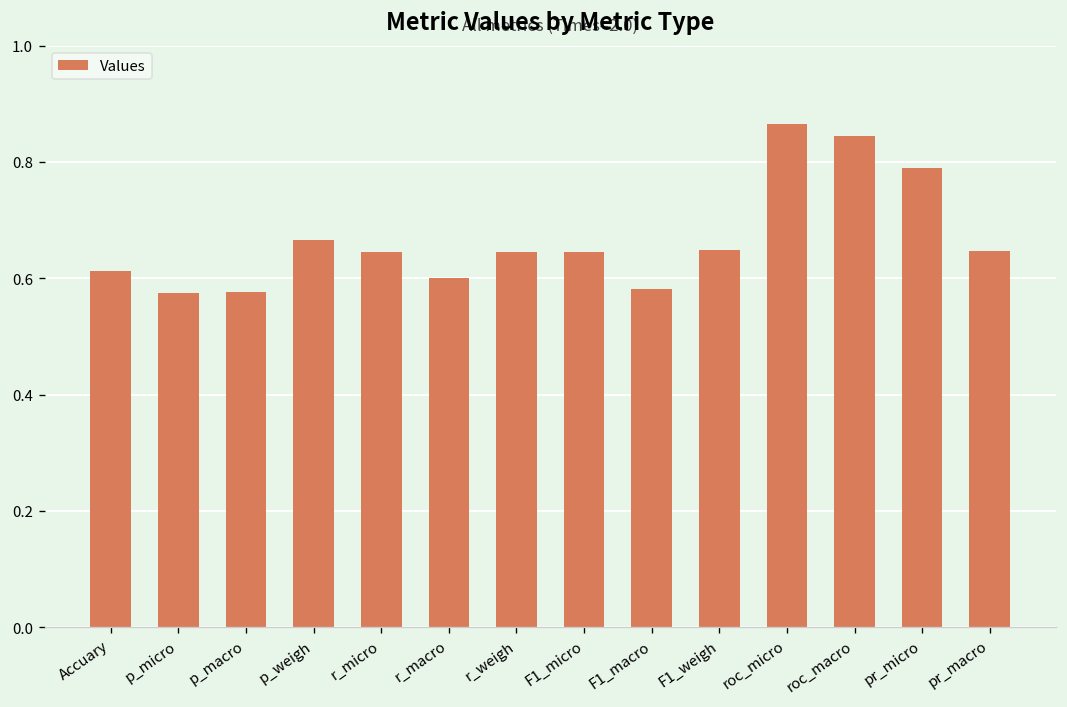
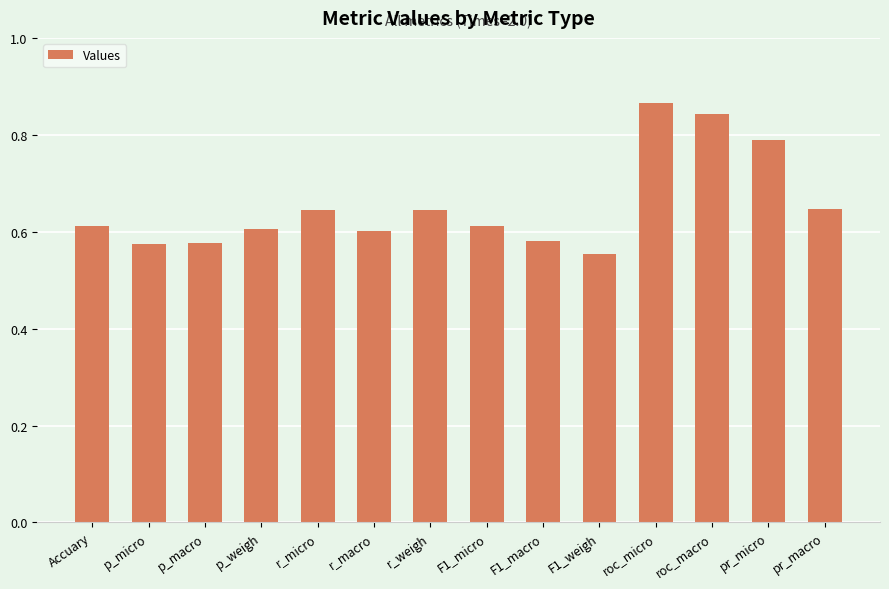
p_weigh: 0.67 -> 0.61
F1_micro: 0.65 -> 0.61
F1_weigh: 0.65 -> 0.55
